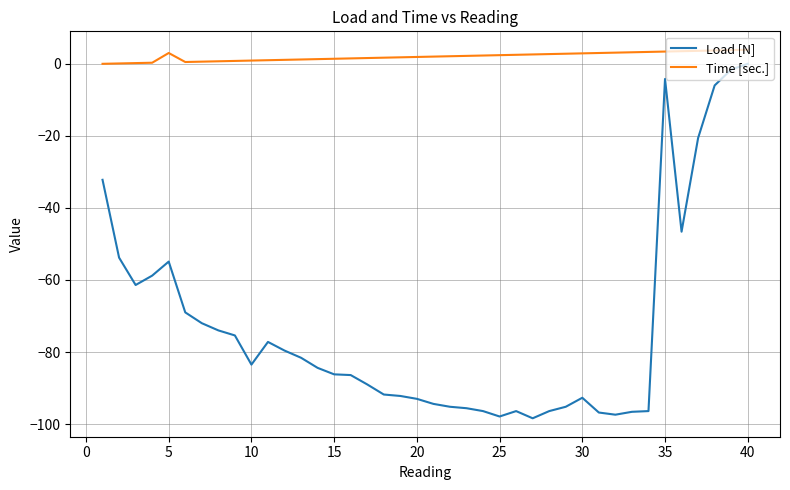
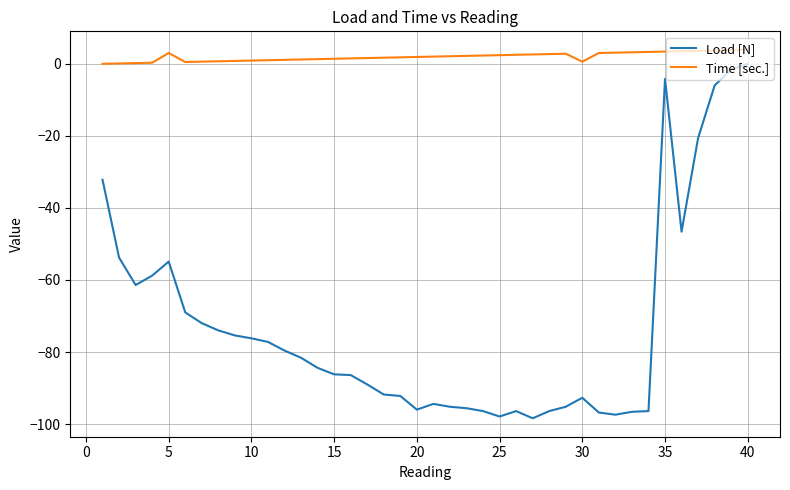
Load [N], 10: -84 -> -76
Load [N], 20: -93 -> -96
Time [sec.], 30: 3 -> 1
